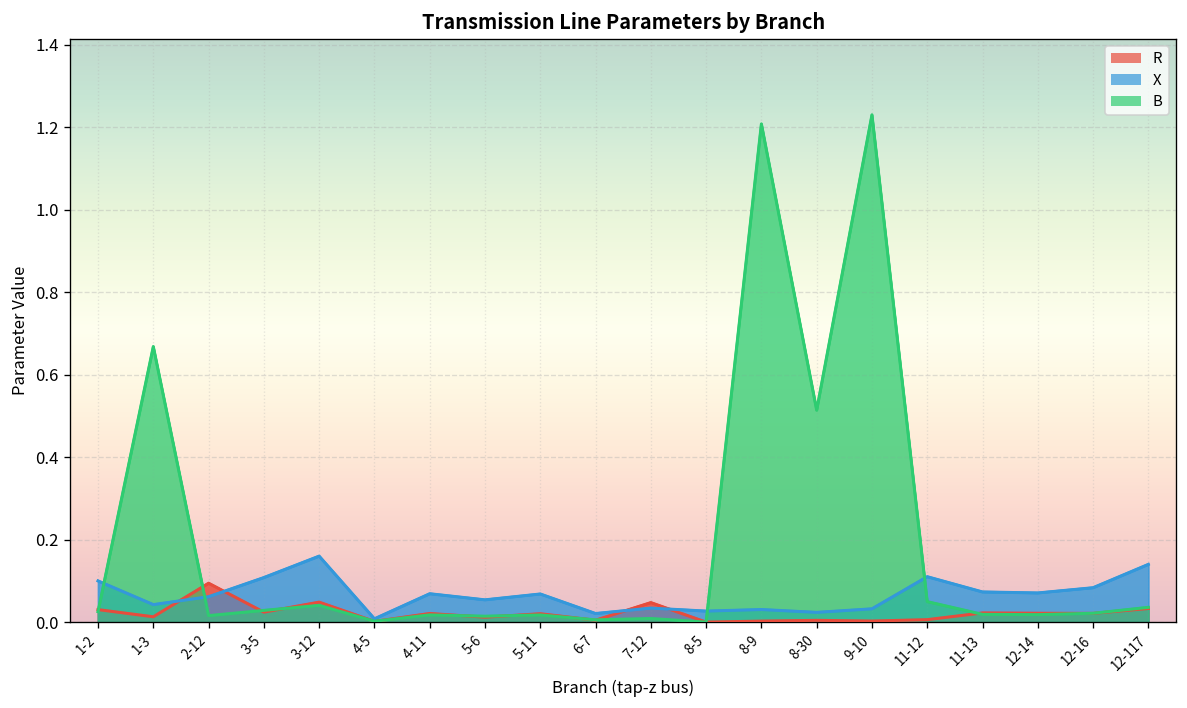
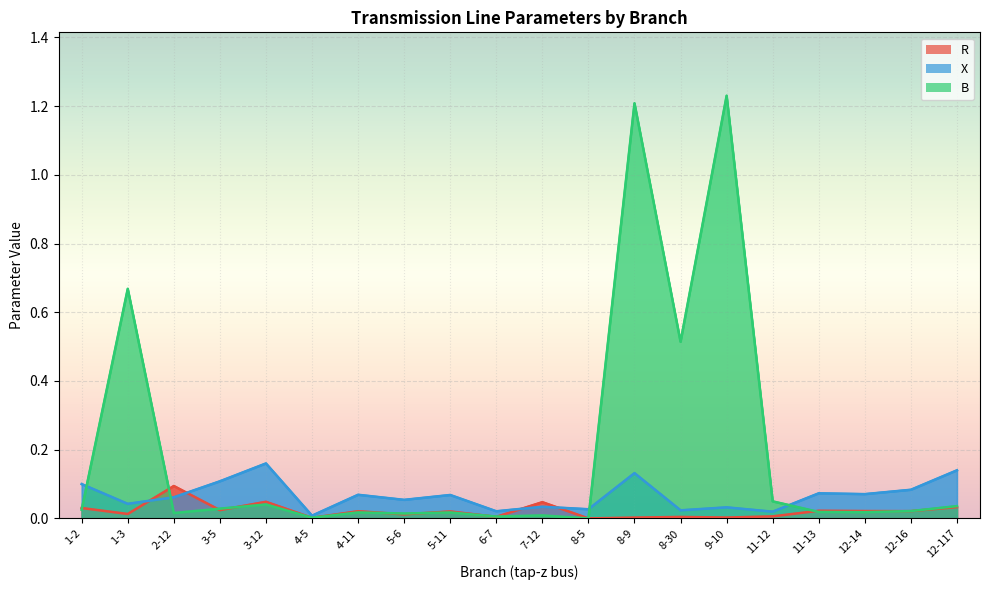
X, 8-9: 0.03 -> 0.13
X, 11-12: 0.11 -> 0.02
